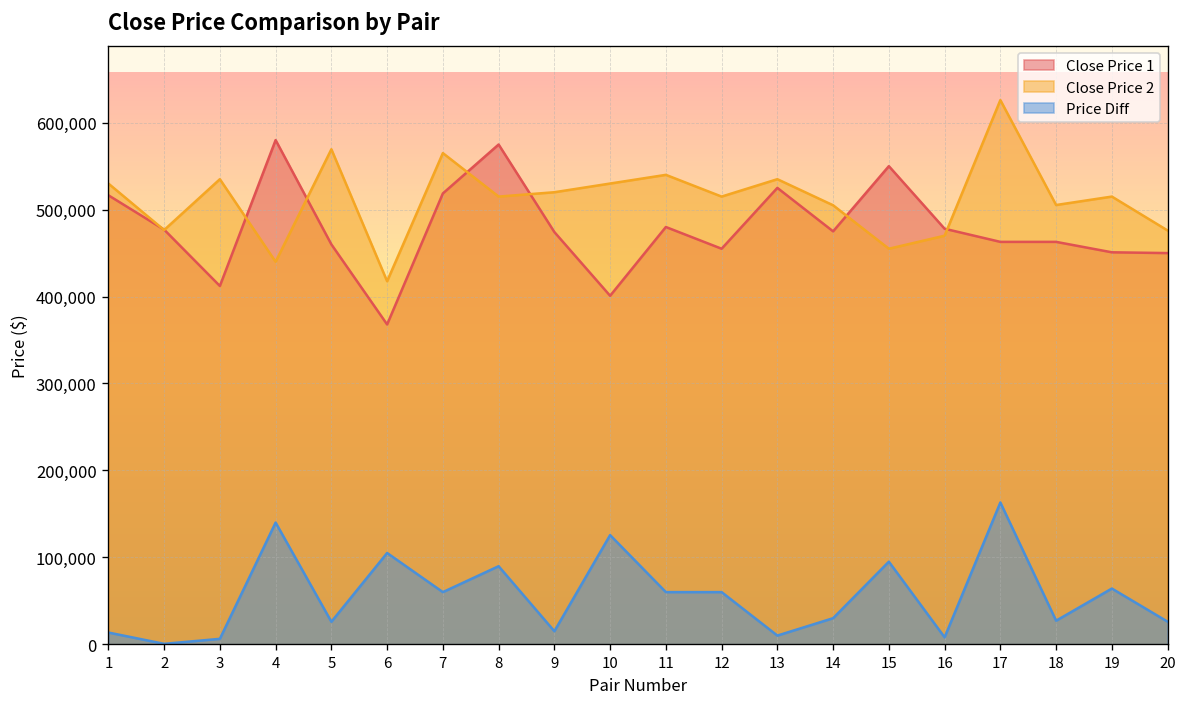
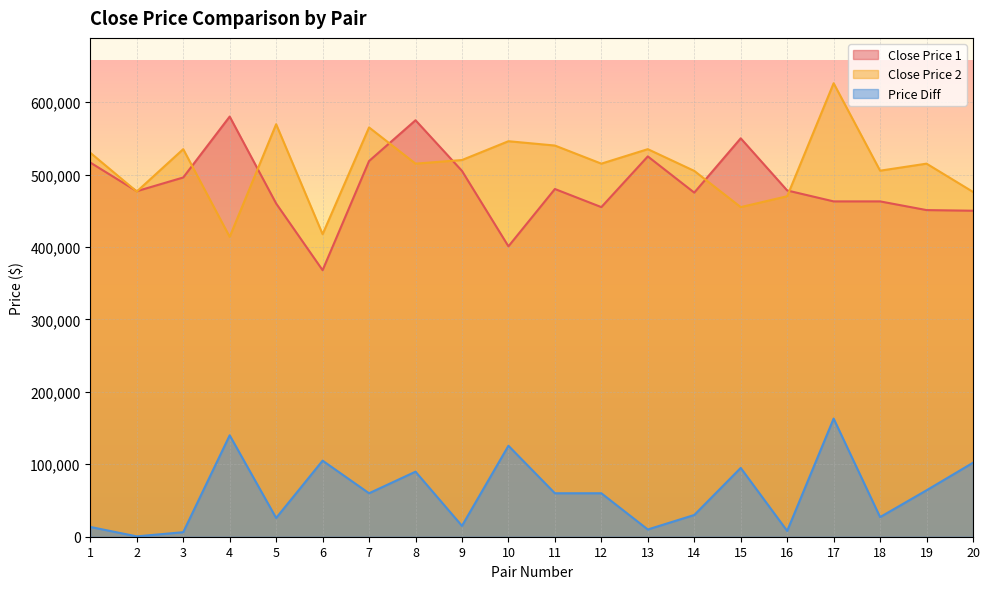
Close Price 1, 3: 410,000 -> 500,000
Close Price 2, 4: 440,000 -> 410,000
Close Price 1, 9: 470,000 -> 510,000
Close Price 2, 10: 530,000 -> 550,000
Price Diff, 20: 30,000 -> 100,000
